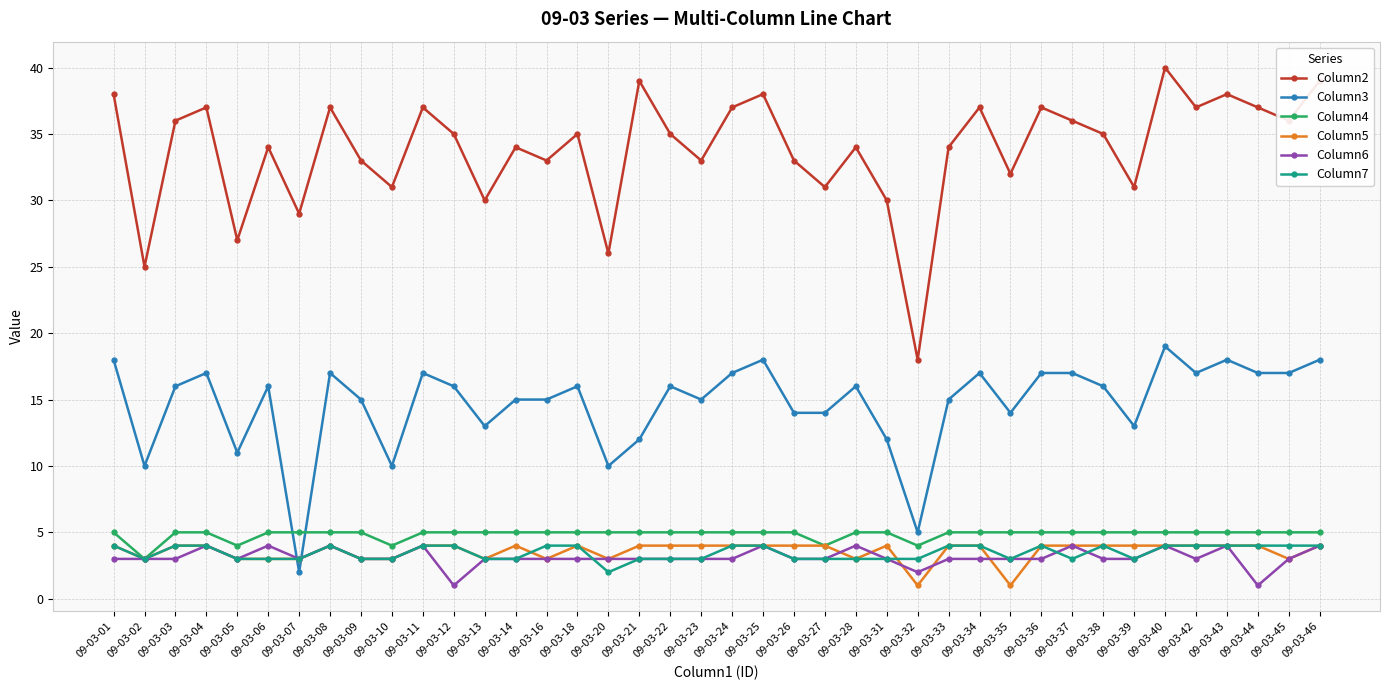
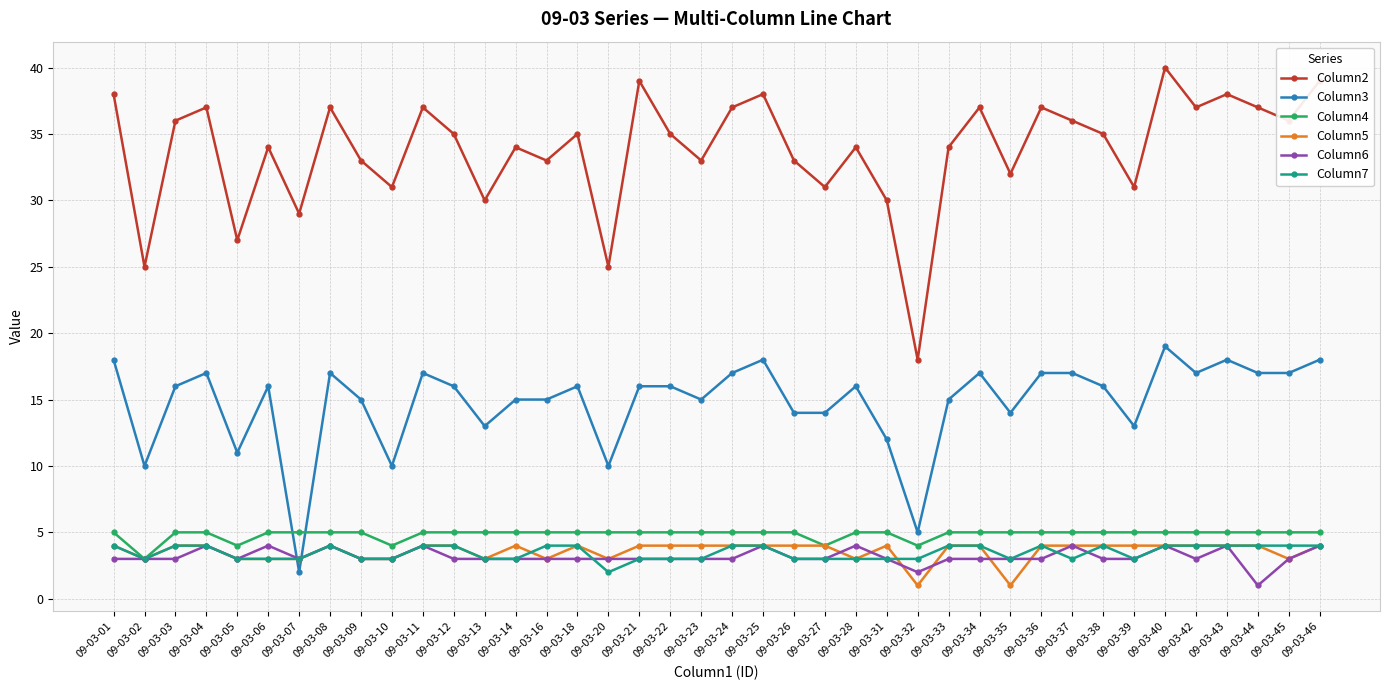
Column6, 09-03-12: 1 -> 3
Column2, 09-03-20: 26 -> 25
Column3, 09-03-21: 12 -> 16
